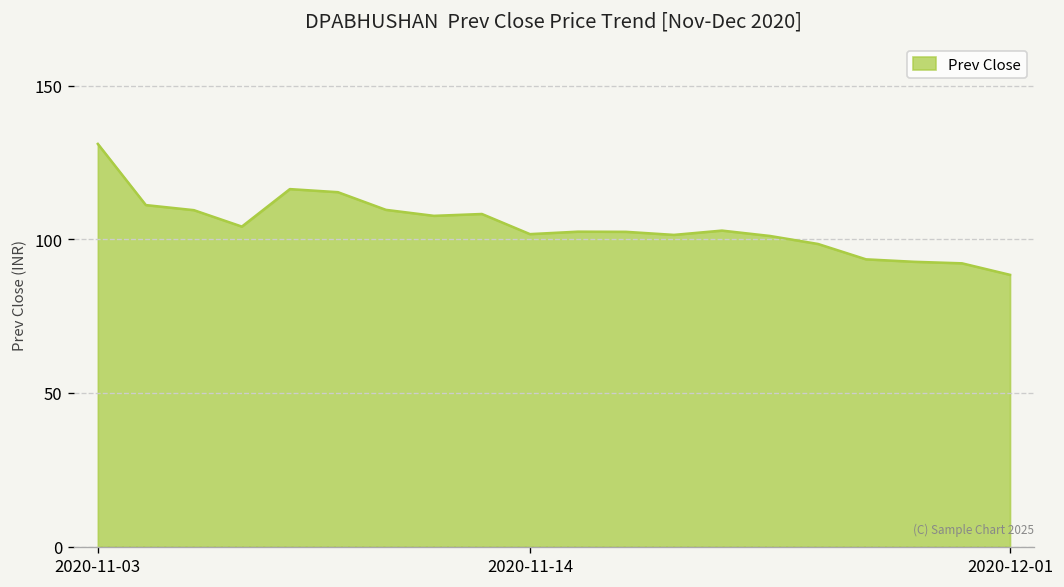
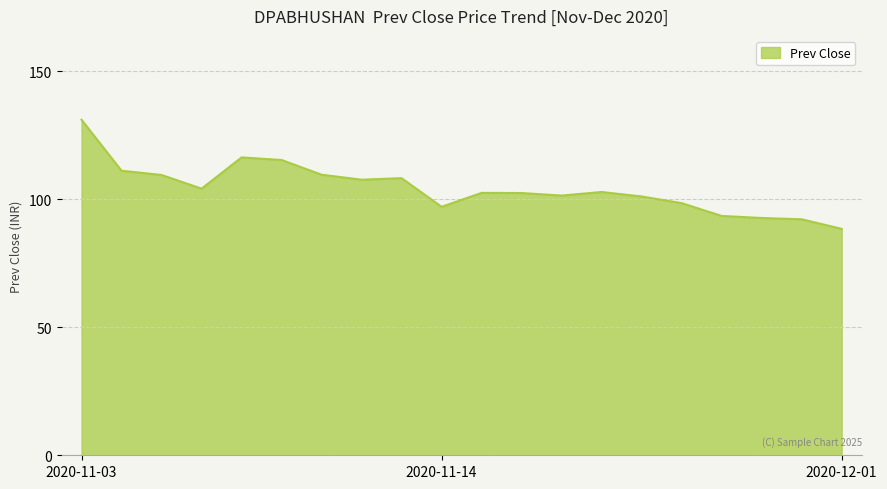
2020-11-14: 102 -> 97
